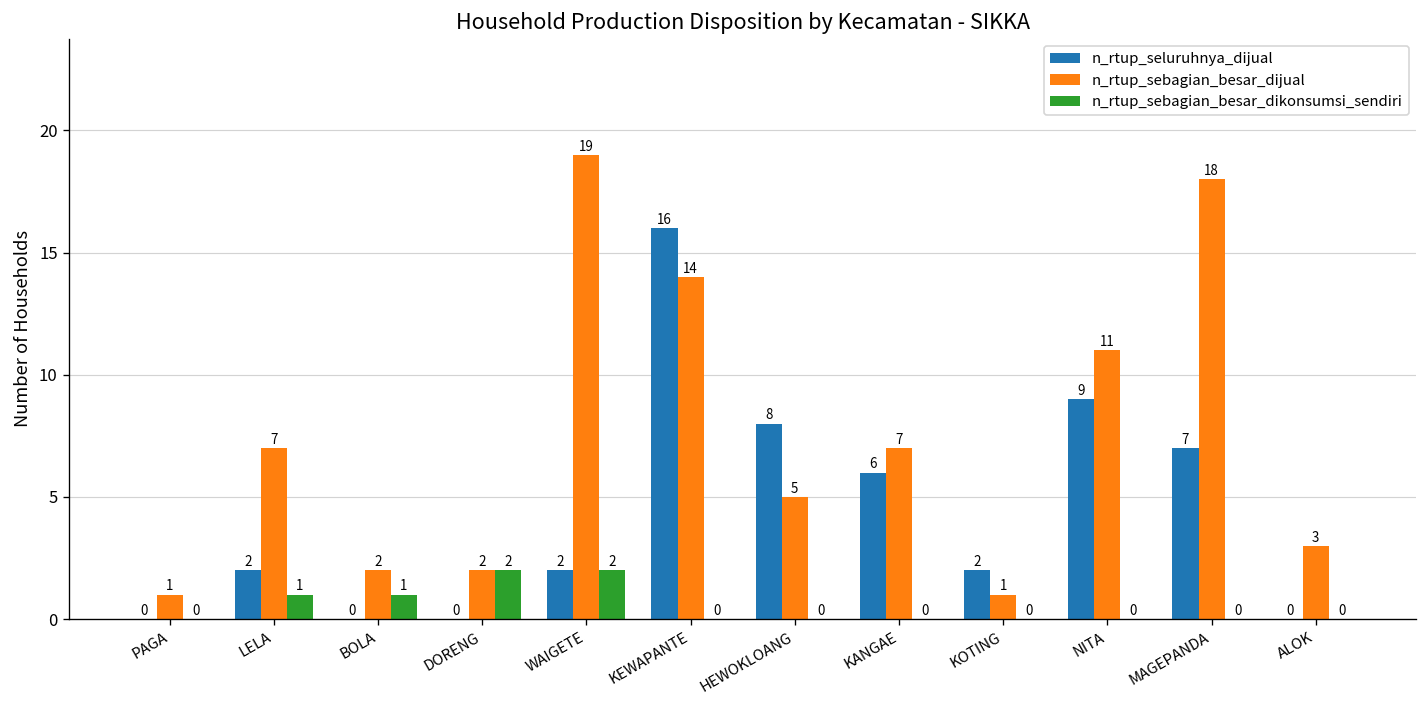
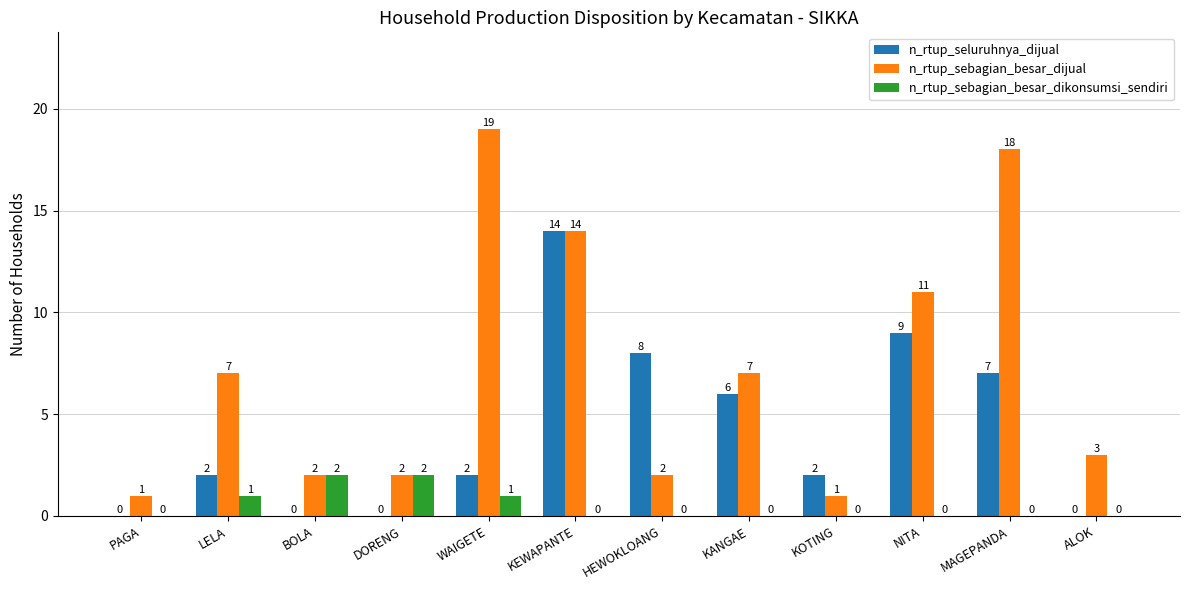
n_rtup_sebagian_besar_dikonsumsi_sendiri, BOLA: 1 -> 2
n_rtup_sebagian_besar_dikonsumsi_sendiri, WAIGETE: 2 -> 1
n_rtup_seluruhnya_dijual, KEWAPANTE: 16 -> 14
n_rtup_sebagian_besar_dijual, HEWOKLOANG: 5 -> 2
